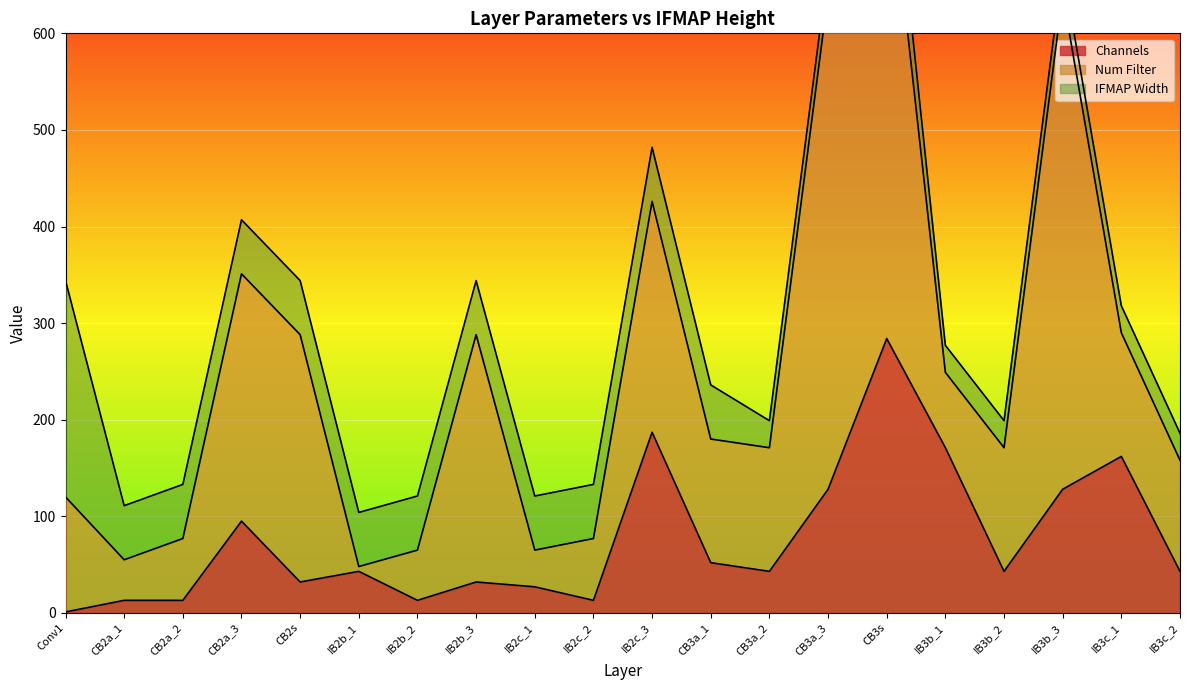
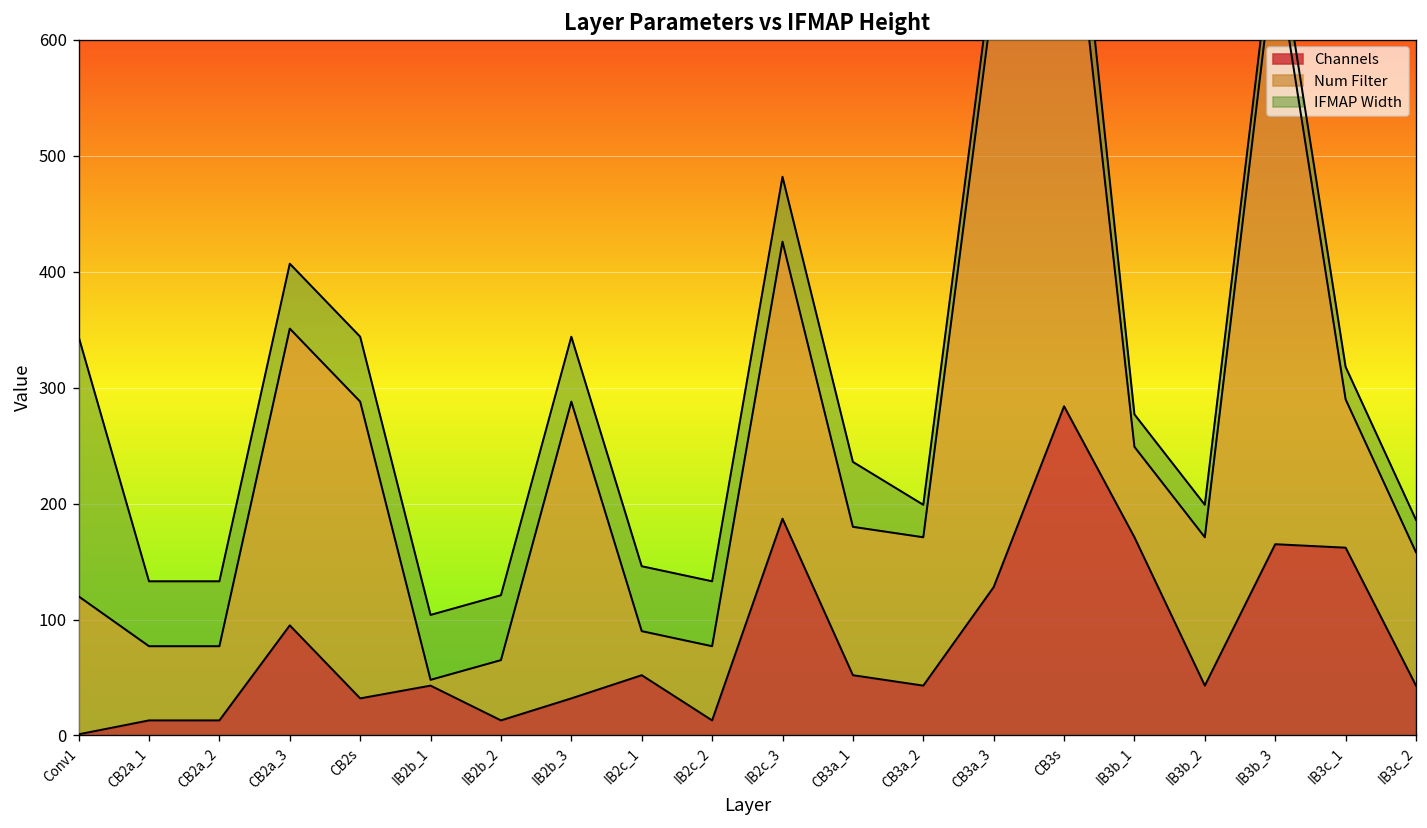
Num Filter, CB2a_1: 40 -> 60
Channels, IB2c_1: 30 -> 50
Channels, IB3b_3: 130 -> 170
